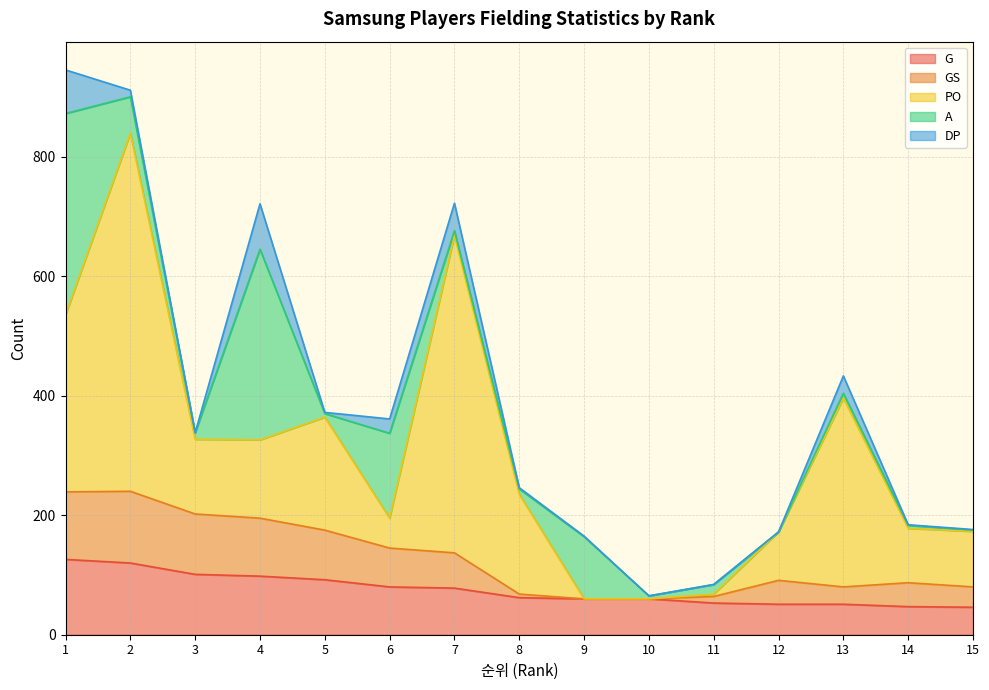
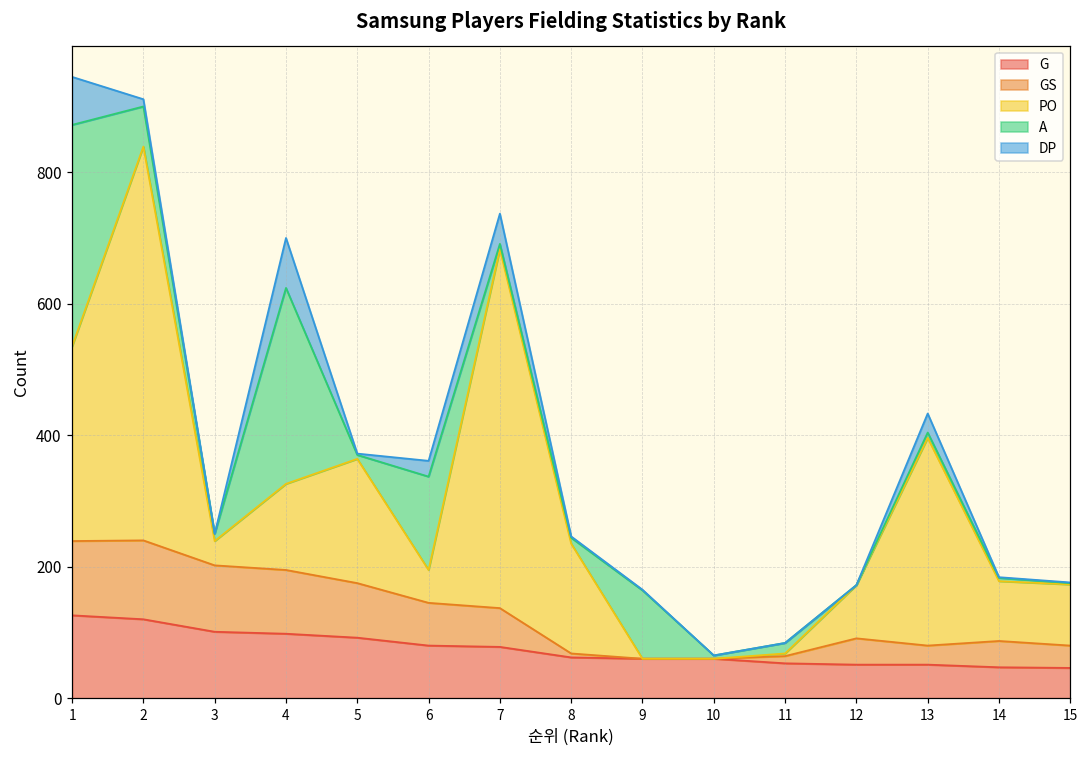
PO, 3: 130 -> 40
A, 4: 320 -> 300
PO, 7: 530 -> 550
